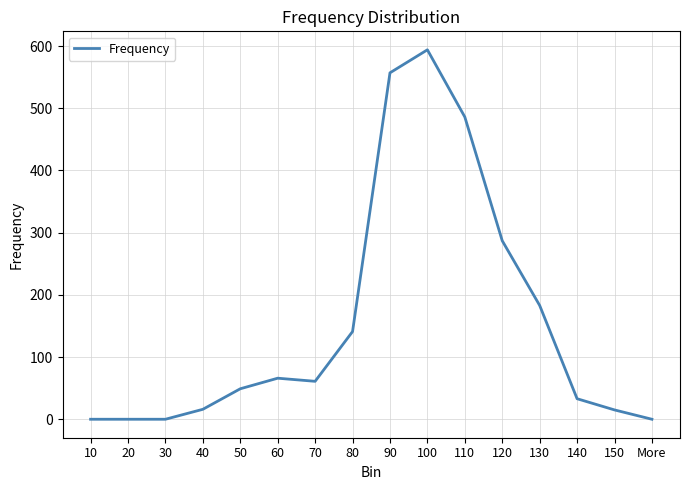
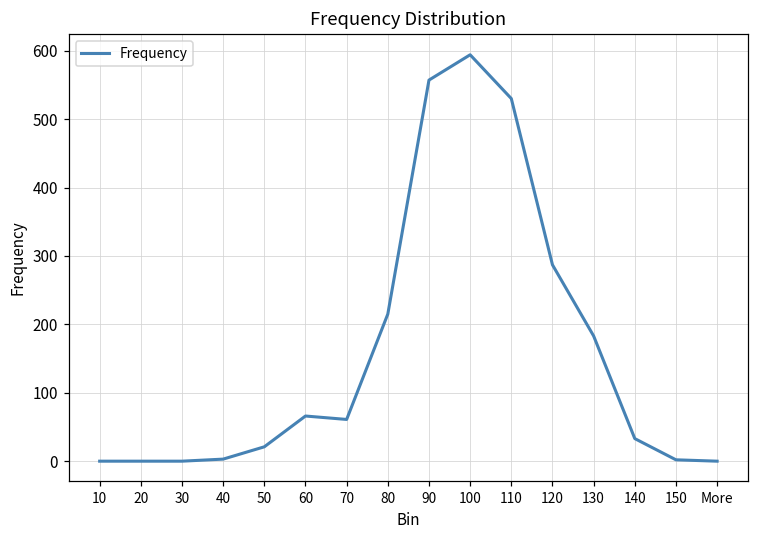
40: 20 -> 0
50: 50 -> 20
80: 140 -> 220
110: 490 -> 530
150: 20 -> 0
